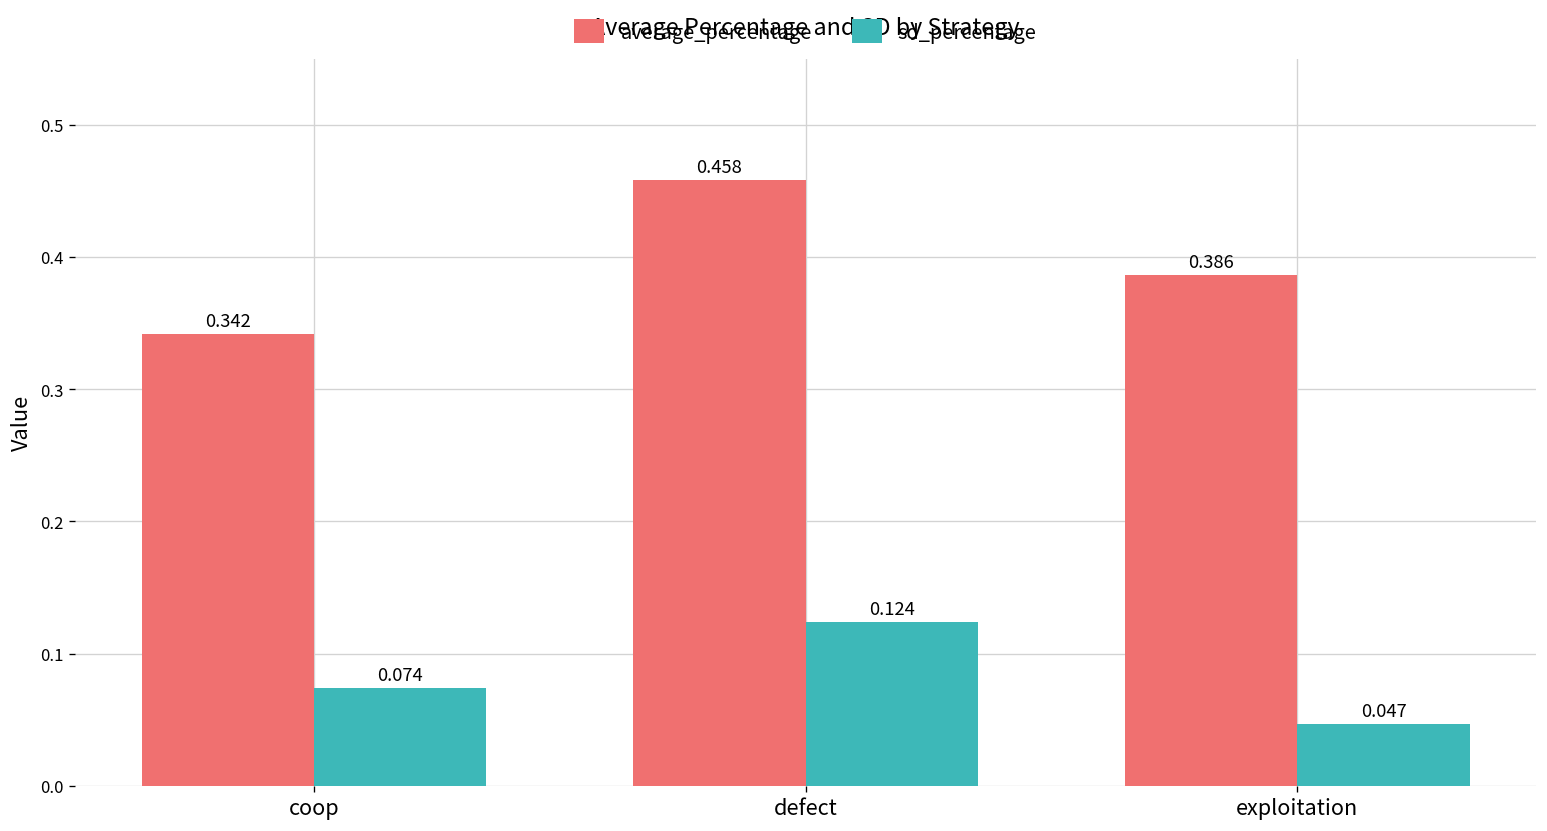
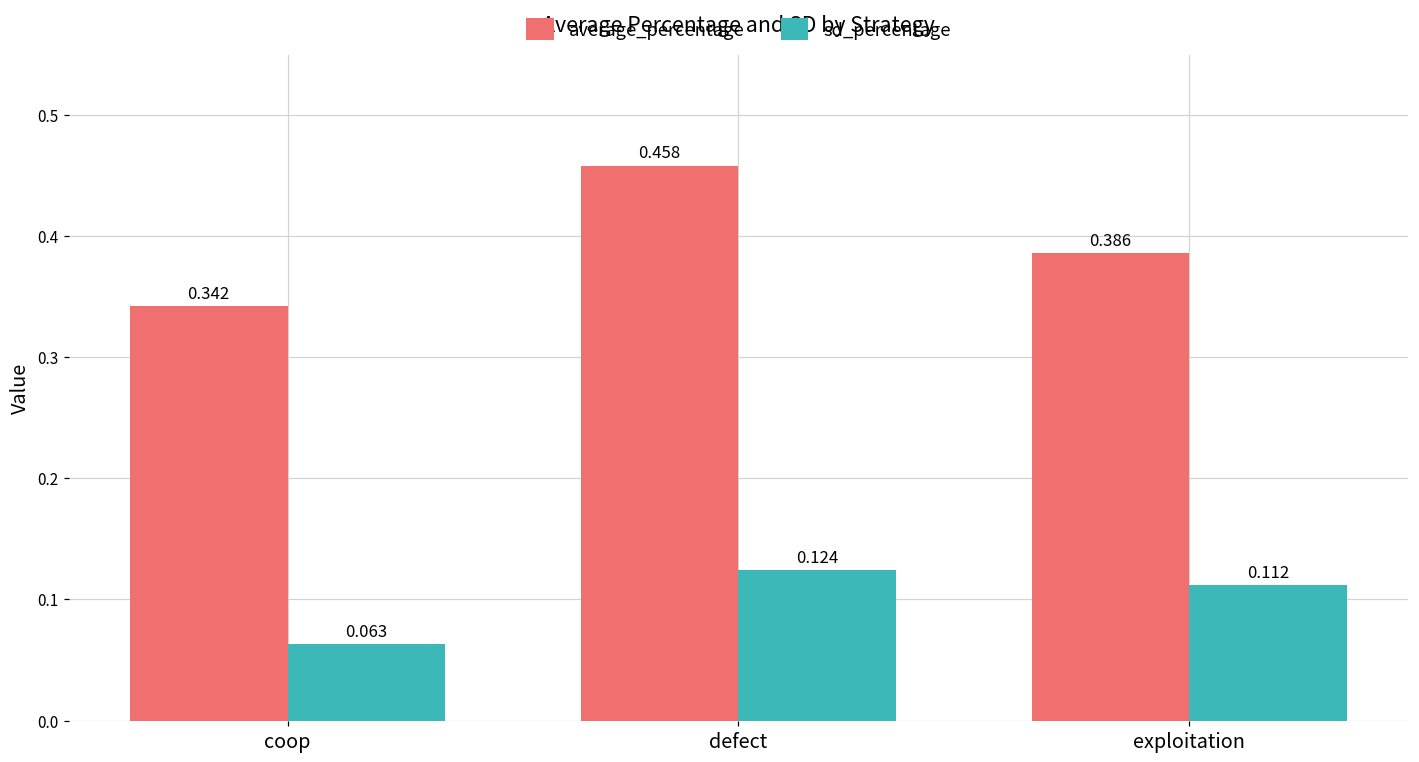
sd_percentage, coop: 0.074 -> 0.063
sd_percentage, exploitation: 0.047 -> 0.112
